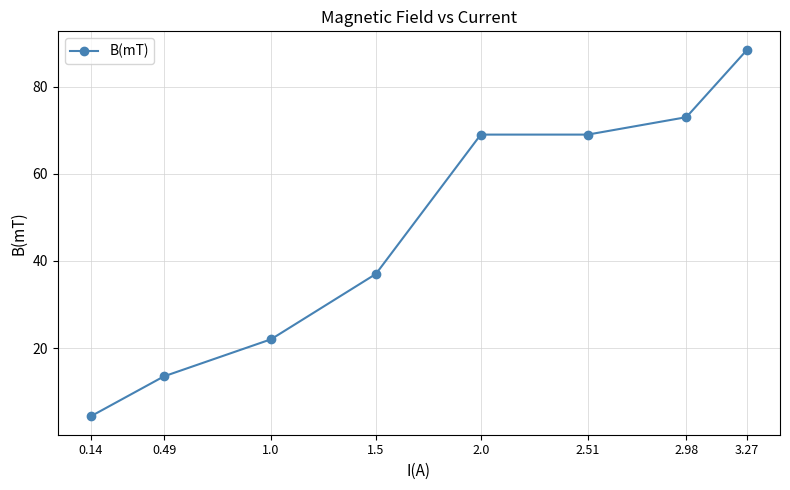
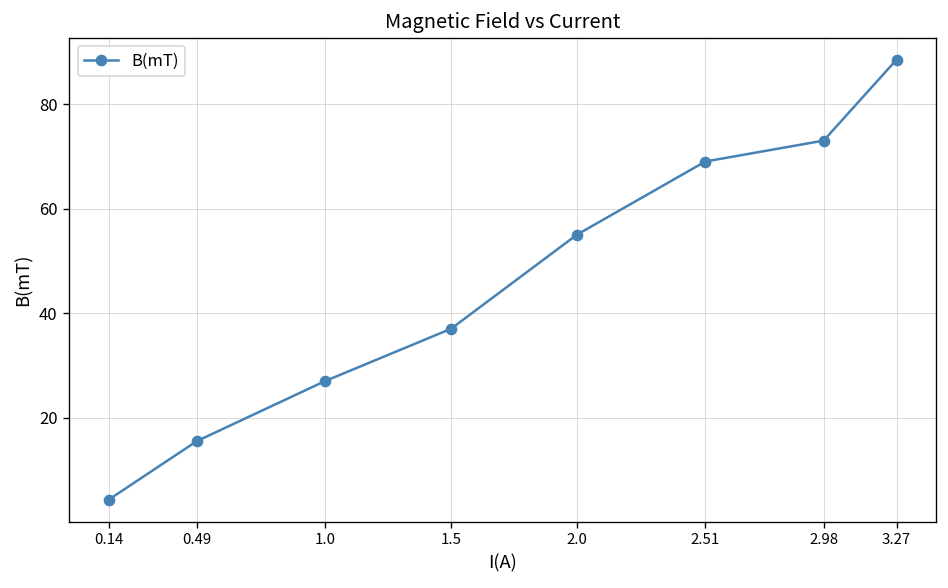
0.49: 14 -> 16
1.0: 22 -> 27
2.0: 69 -> 55
